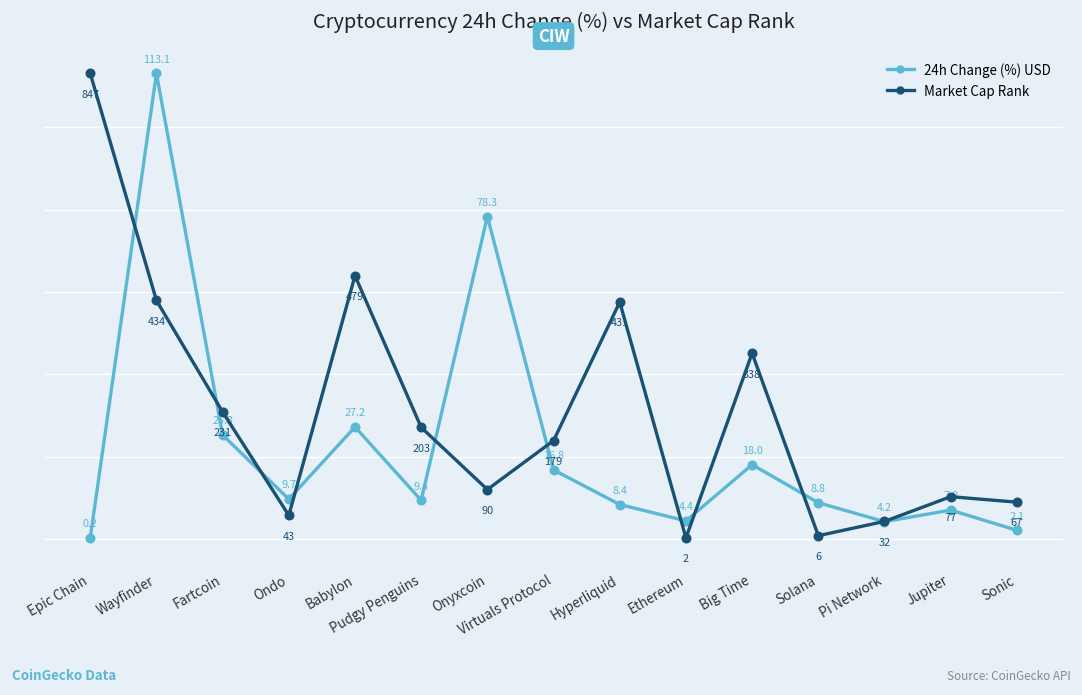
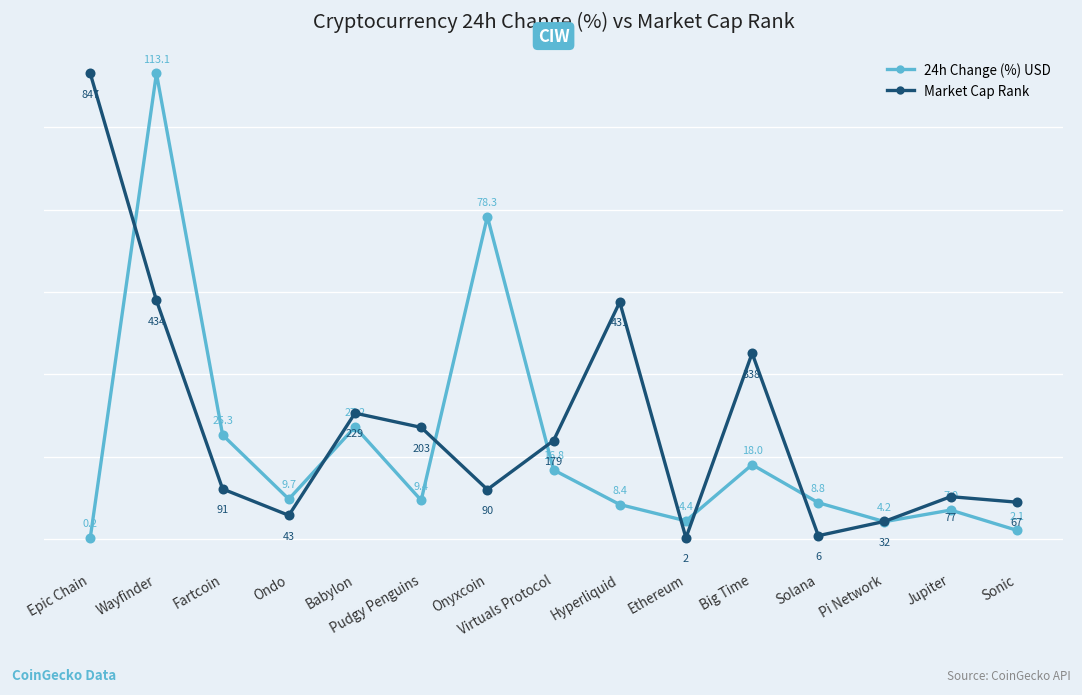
Market Cap Rank, Fartcoin: 231 -> 91
Market Cap Rank, Babylon: 479 -> 229
